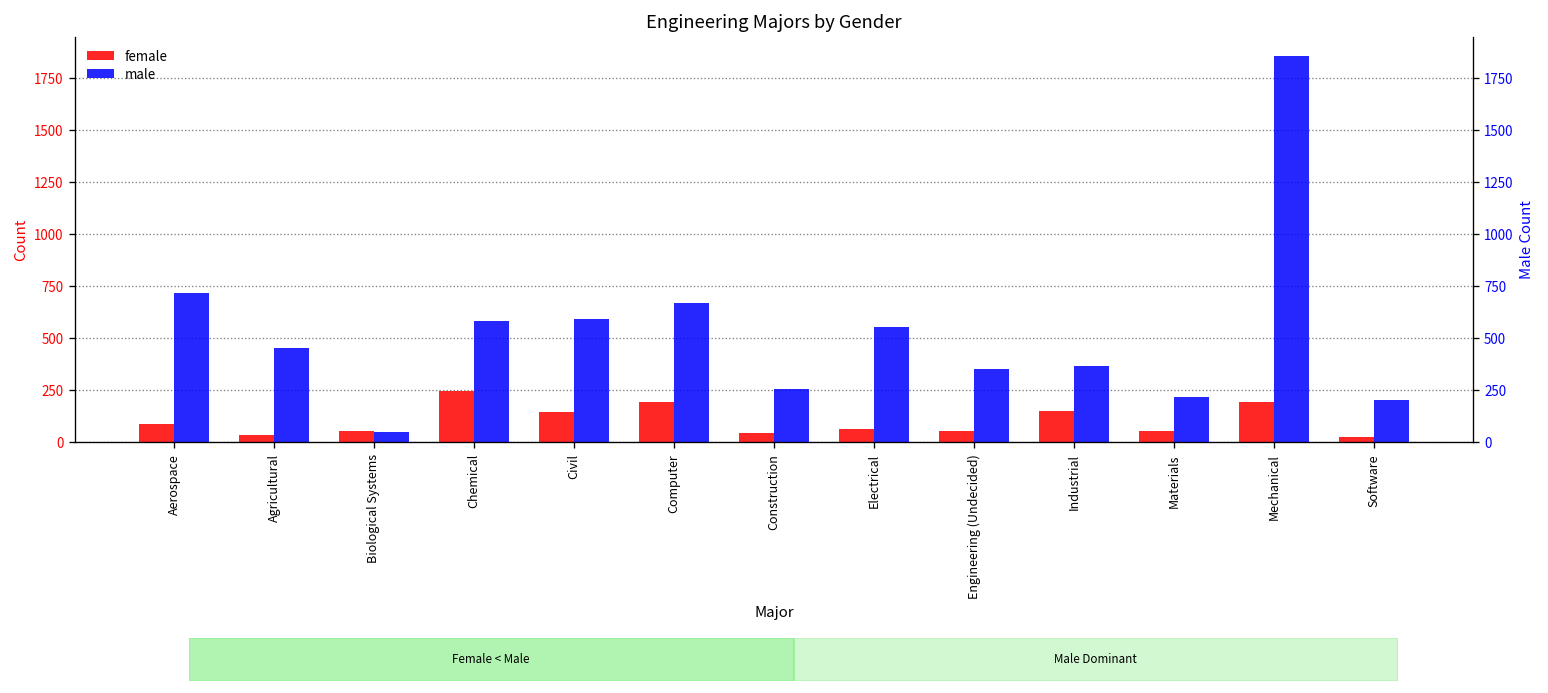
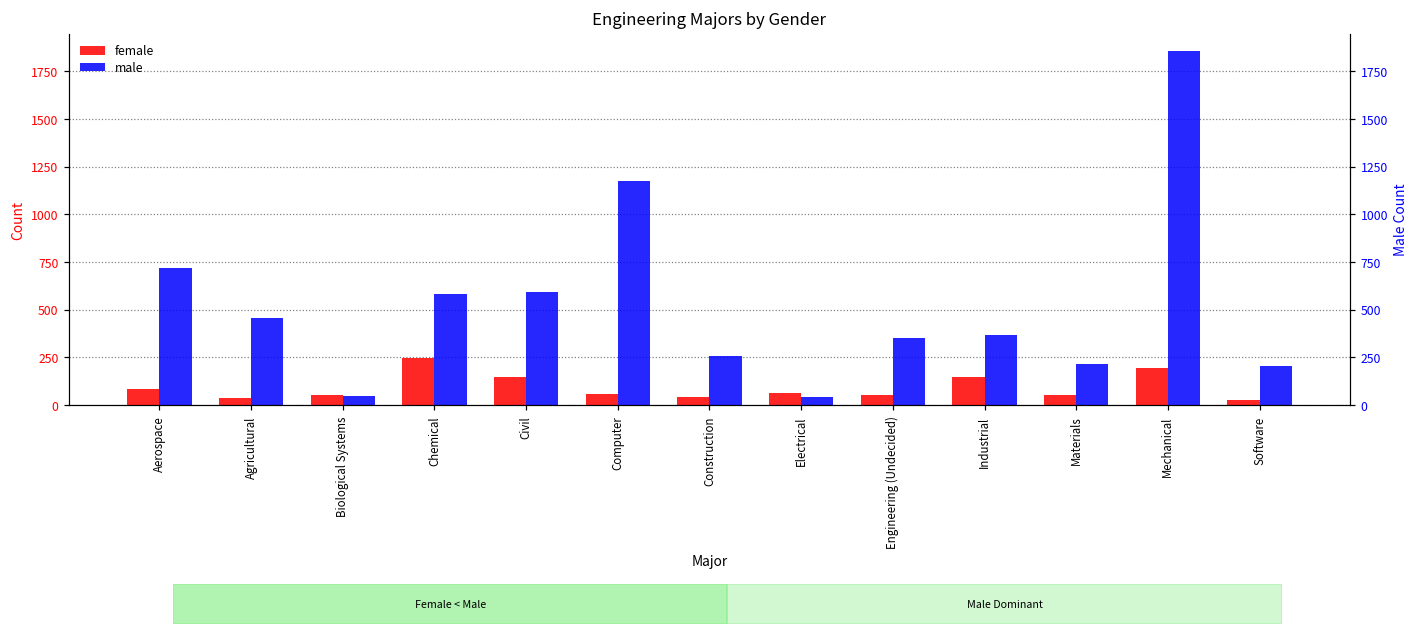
female, Computer: 190 -> 60
male, Computer: 670 -> 1170
male, Electrical: 550 -> 40
